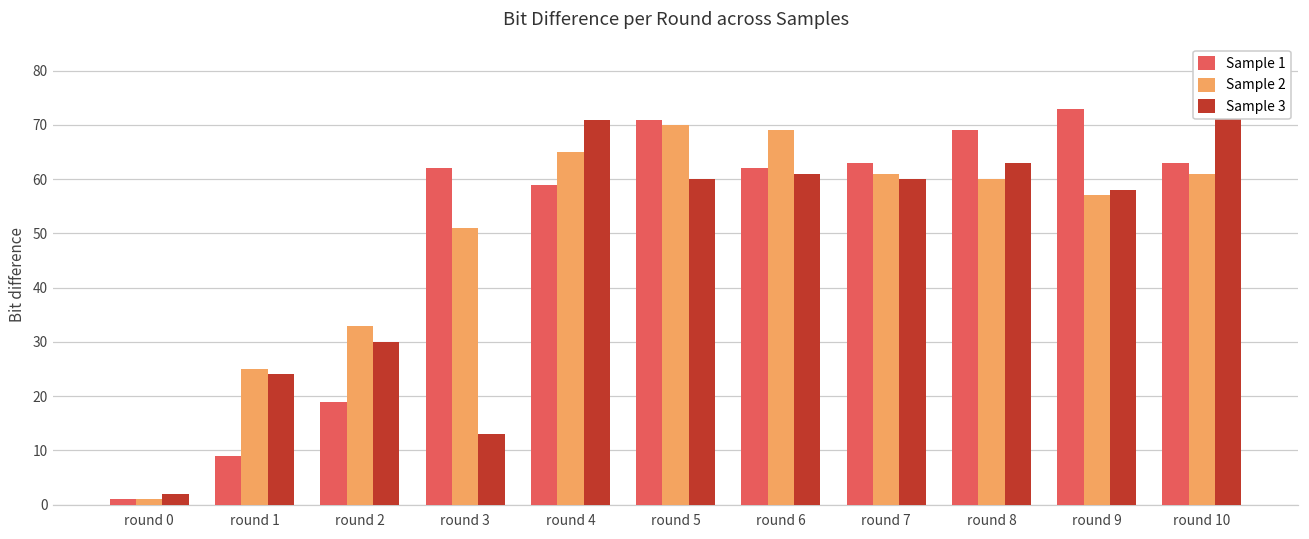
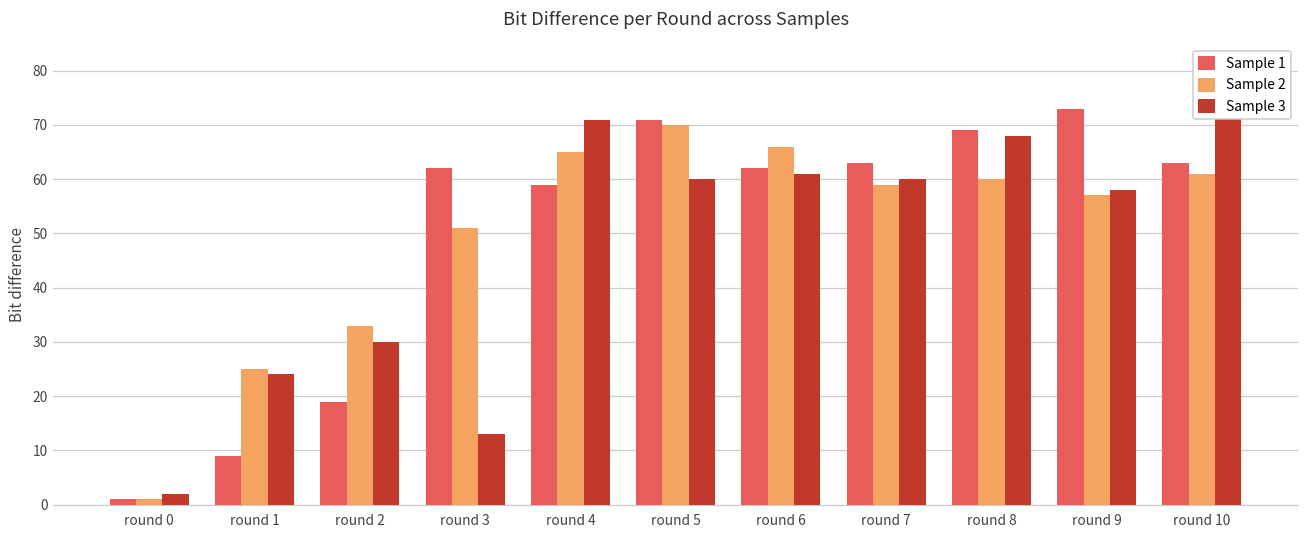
Sample 2, round 6: 69 -> 66
Sample 2, round 7: 61 -> 59
Sample 3, round 8: 63 -> 68
